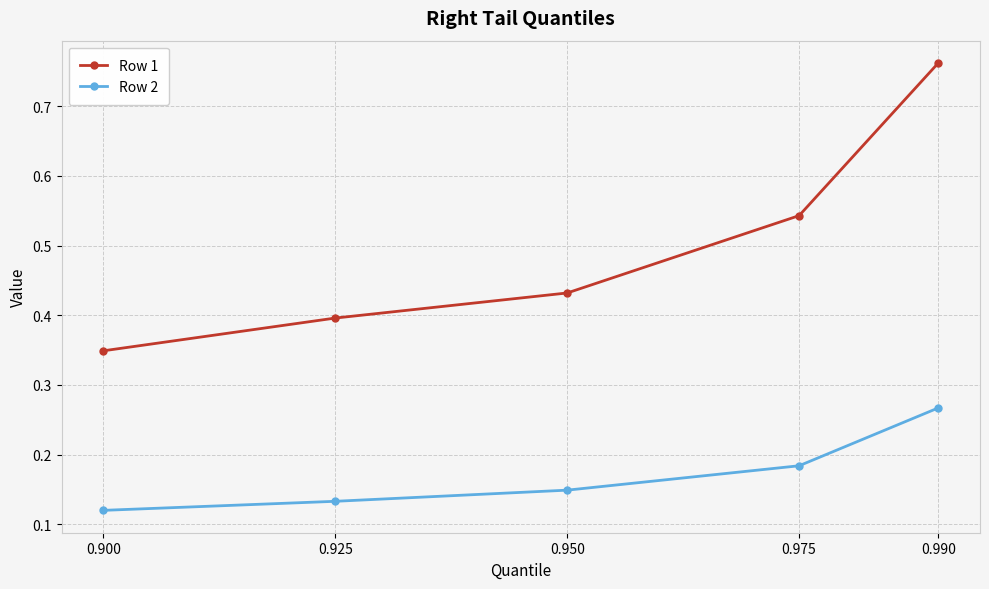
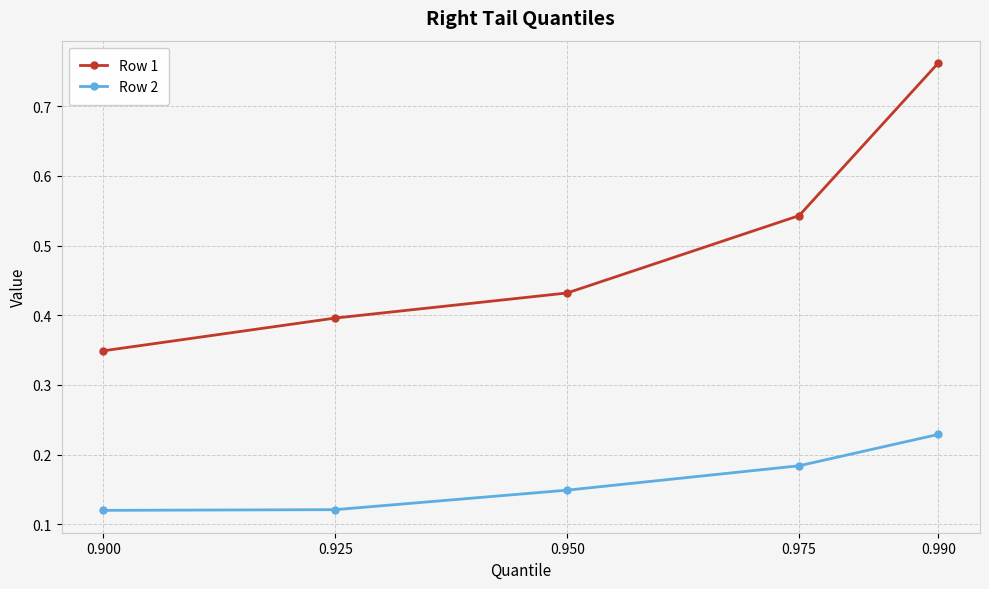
Row 2, 0.925: 0.13 -> 0.12
Row 2, 0.990: 0.27 -> 0.23
